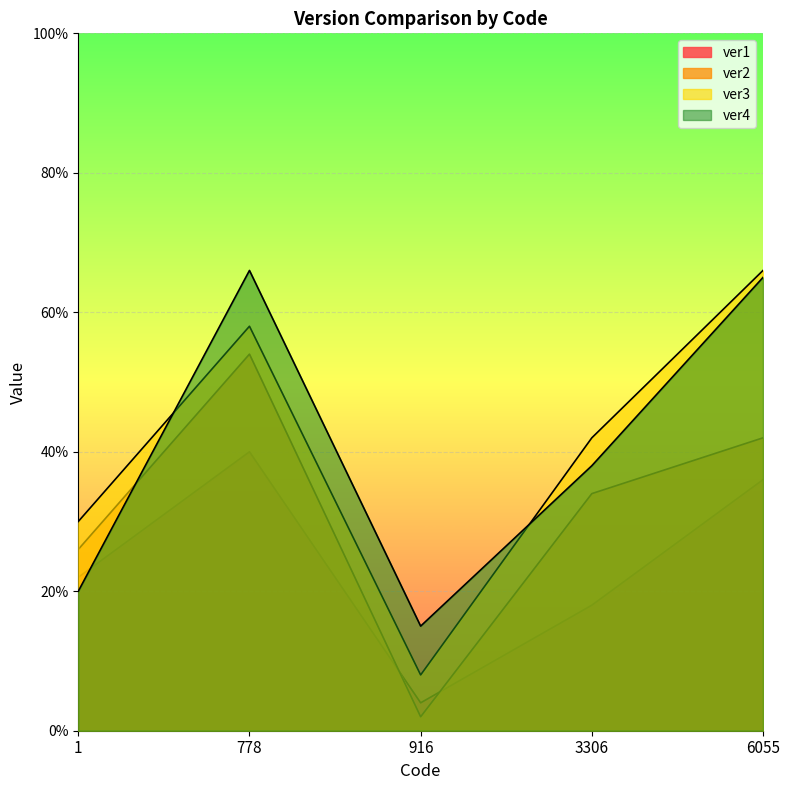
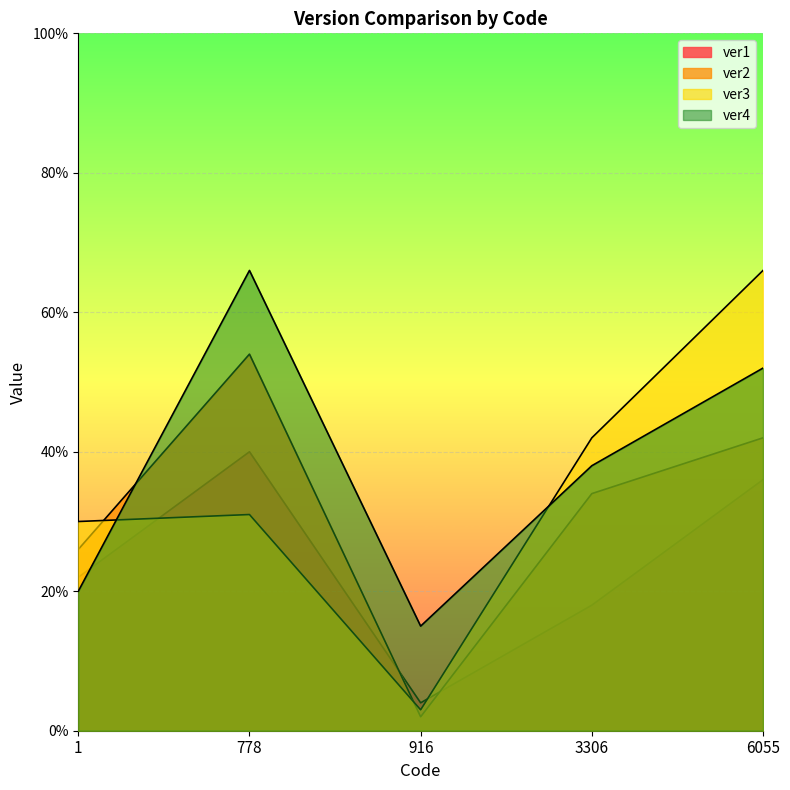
ver3, 778: 58% -> 31%
ver3, 916: 8% -> 3%
ver4, 6055: 65% -> 52%
